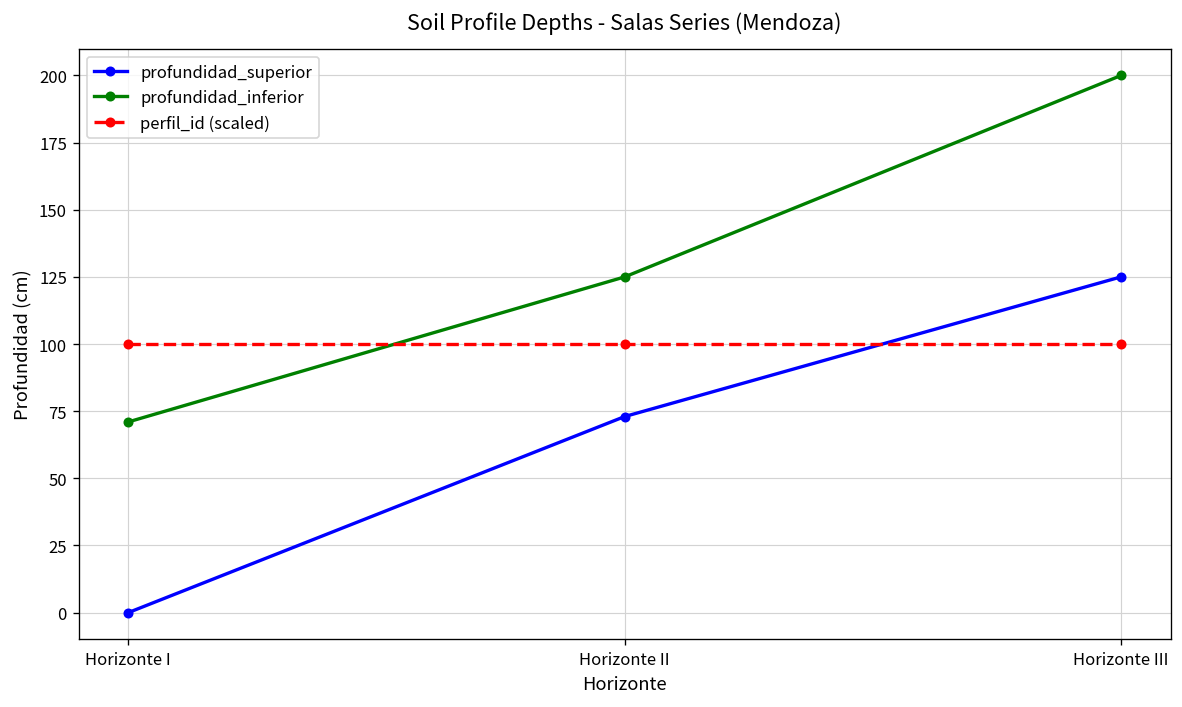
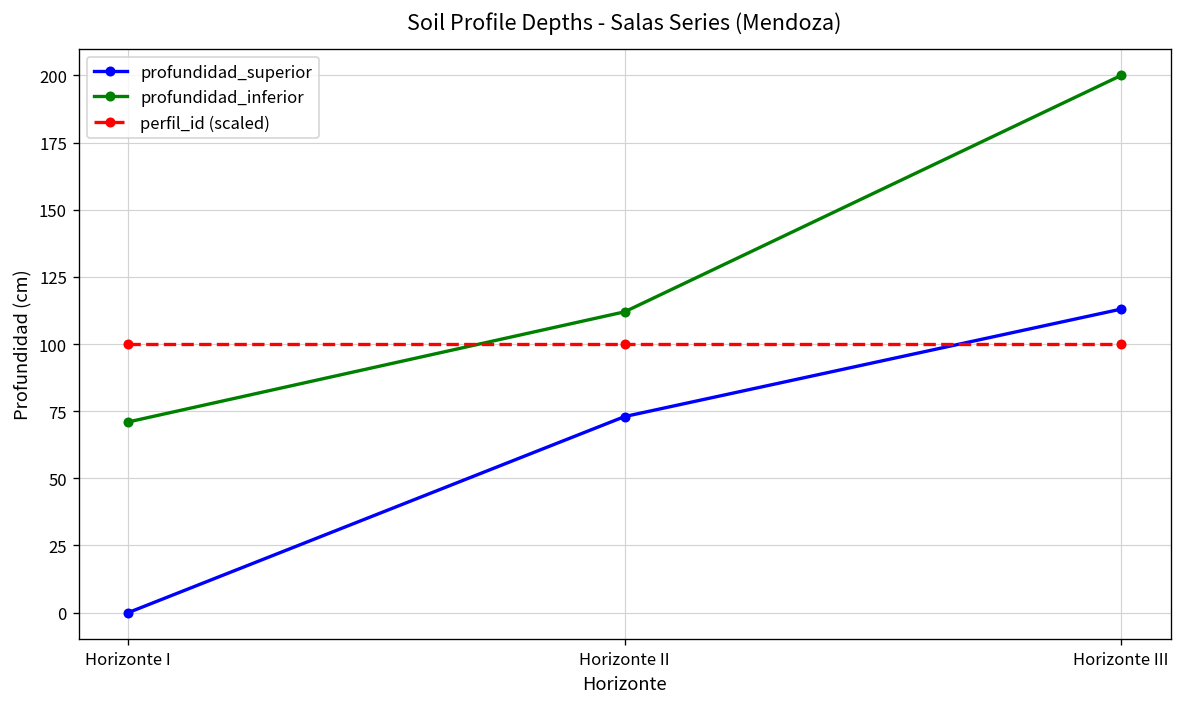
profundidad_inferior, Horizonte II: 125 -> 112
profundidad_superior, Horizonte III: 125 -> 113
